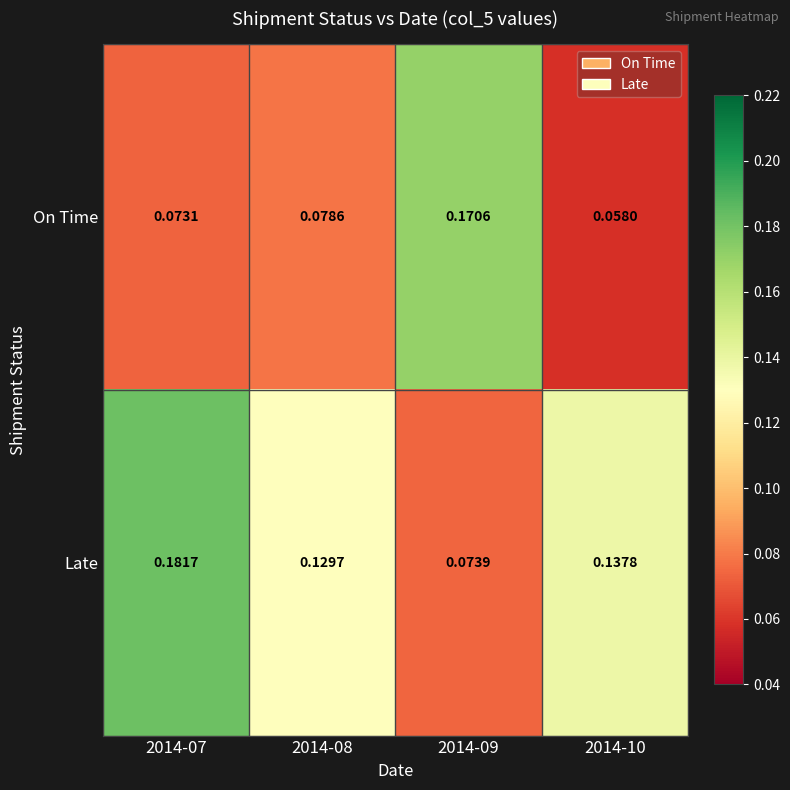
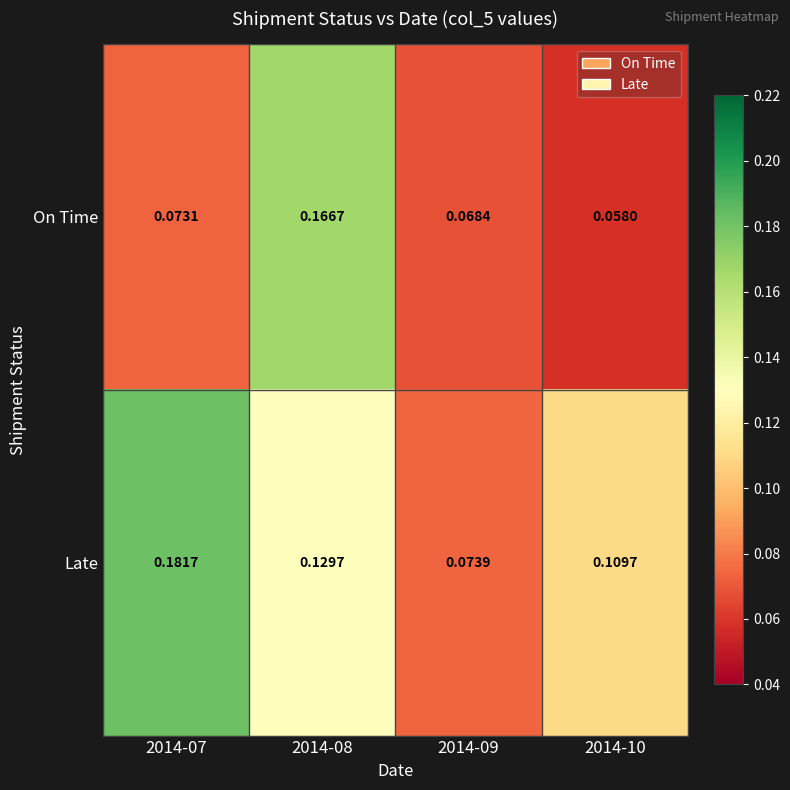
On Time, 2014-08: 0.0786 -> 0.1667
On Time, 2014-09: 0.1706 -> 0.0684
Late, 2014-10: 0.1378 -> 0.1097
